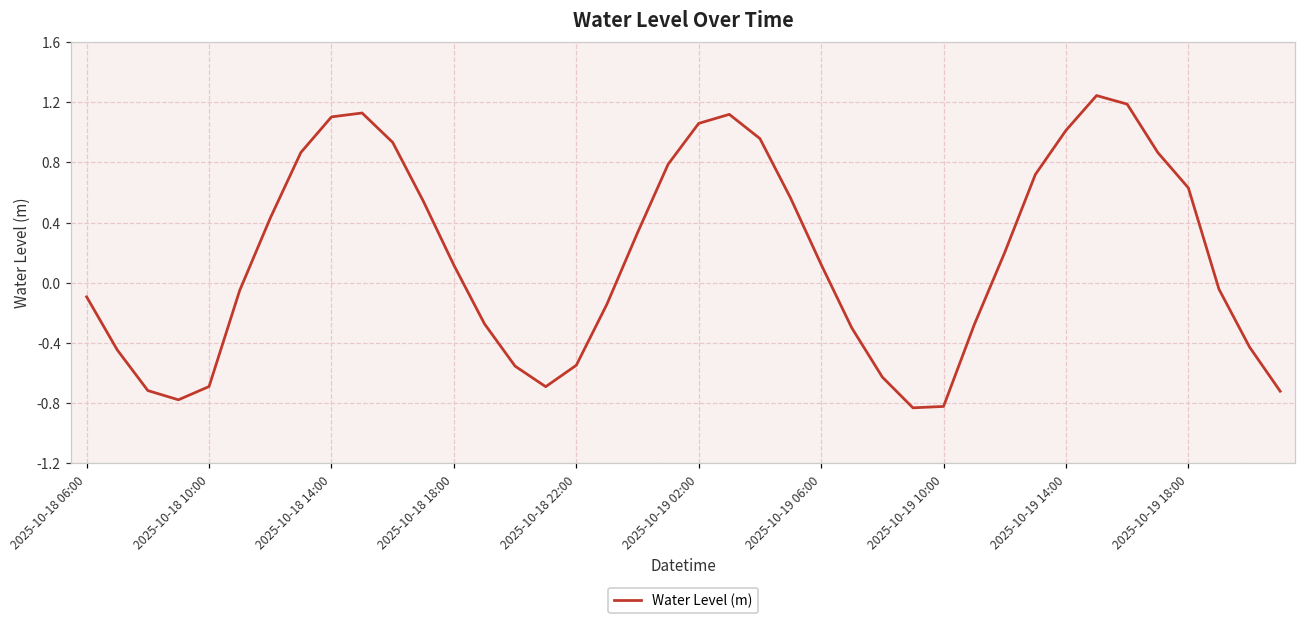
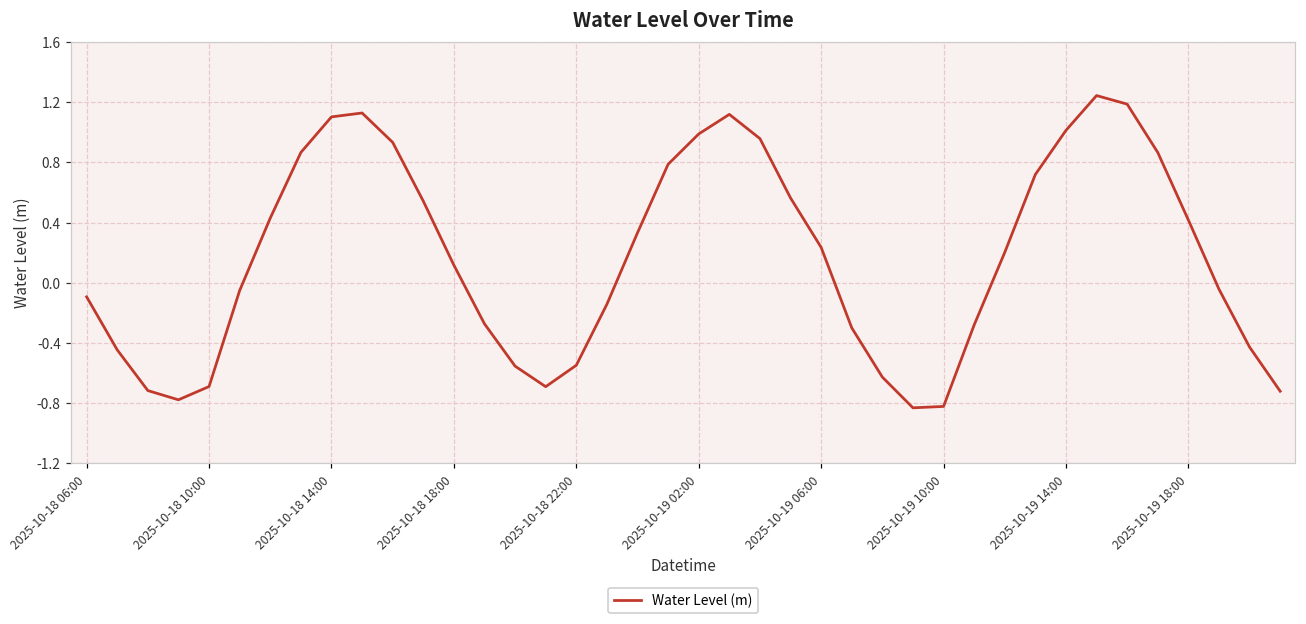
2025-10-19 02:00: 1.06 -> 0.99
2025-10-19 06:00: 0.12 -> 0.24
2025-10-19 18:00: 0.63 -> 0.42
